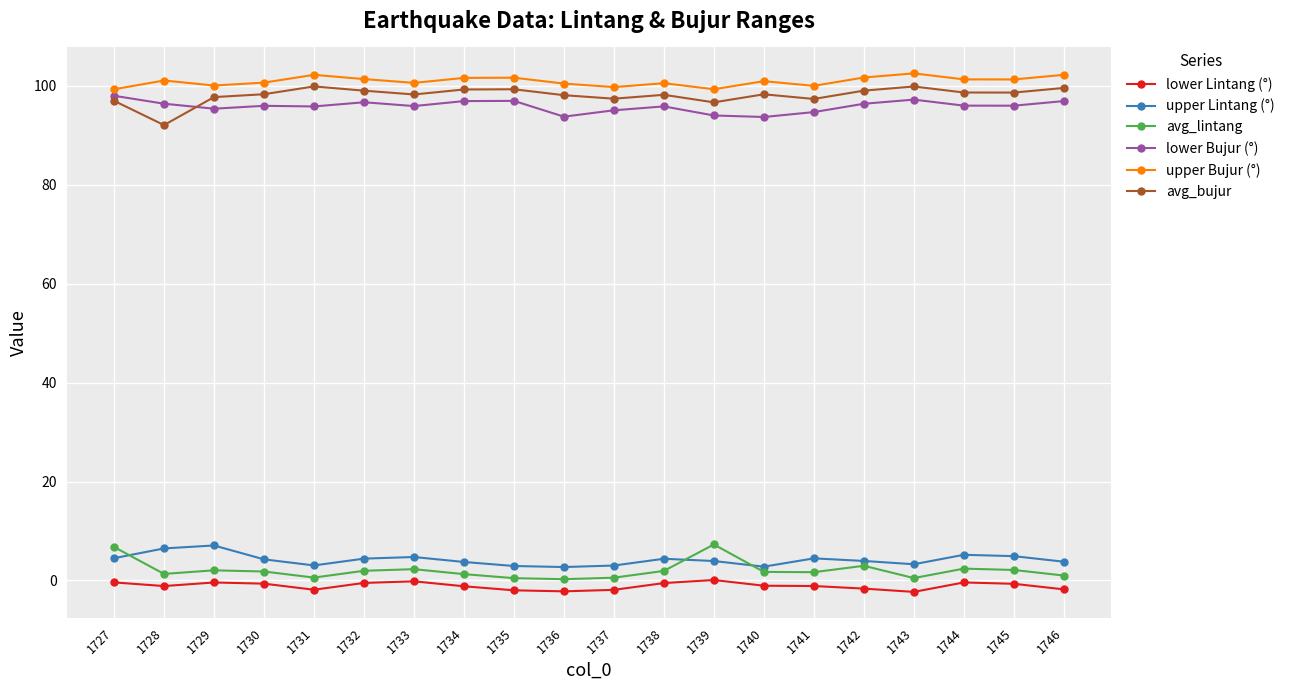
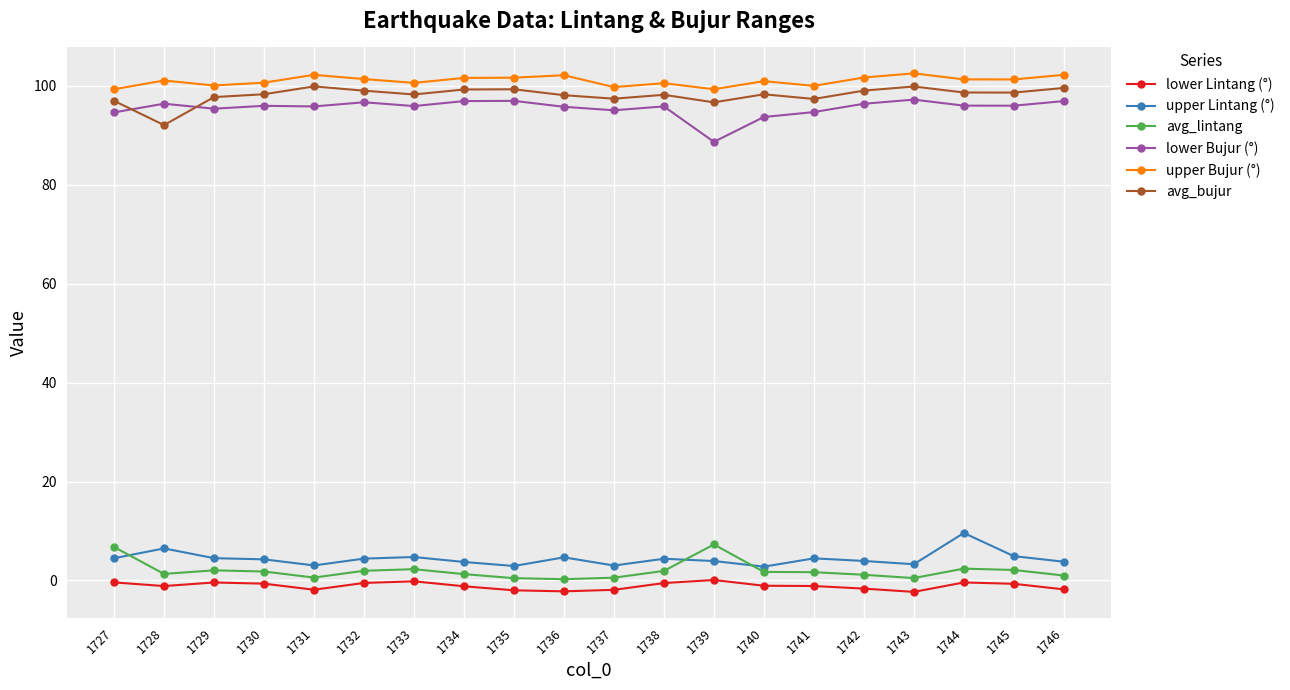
lower Bujur (°), 1727: 98 -> 95
upper Lintang (°), 1729: 7 -> 5
upper Lintang (°), 1736: 3 -> 5
lower Bujur (°), 1736: 94 -> 96
upper Bujur (°), 1736: 100 -> 102
lower Bujur (°), 1739: 94 -> 89
avg_lintang, 1742: 3 -> 1
upper Lintang (°), 1744: 5 -> 10
